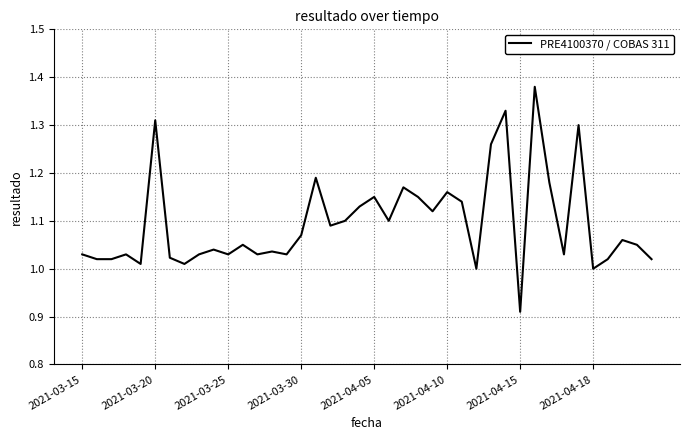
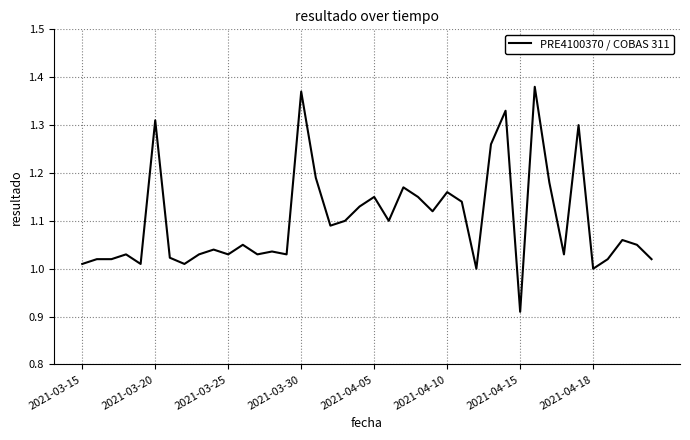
2021-03-15: 1.03 -> 1.01
2021-03-30: 1.07 -> 1.37
